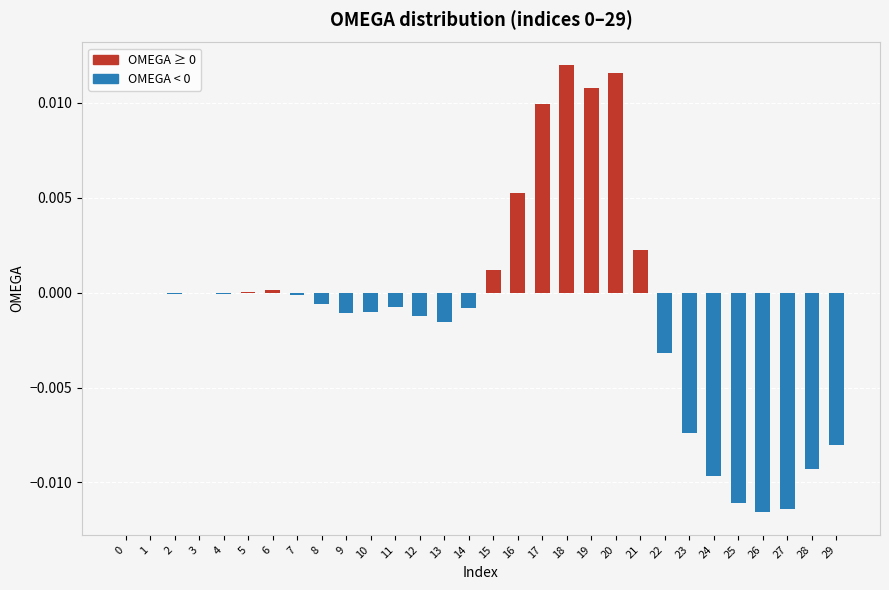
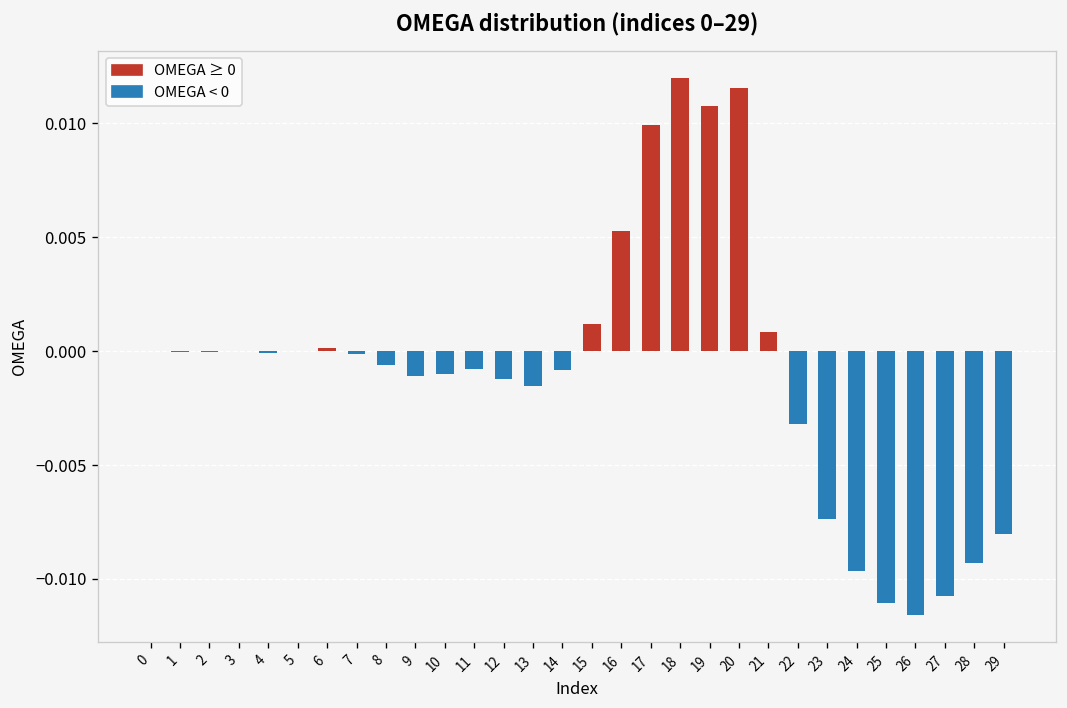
21: 0.0022 -> 0.0008
27: -0.0114 -> -0.0107
